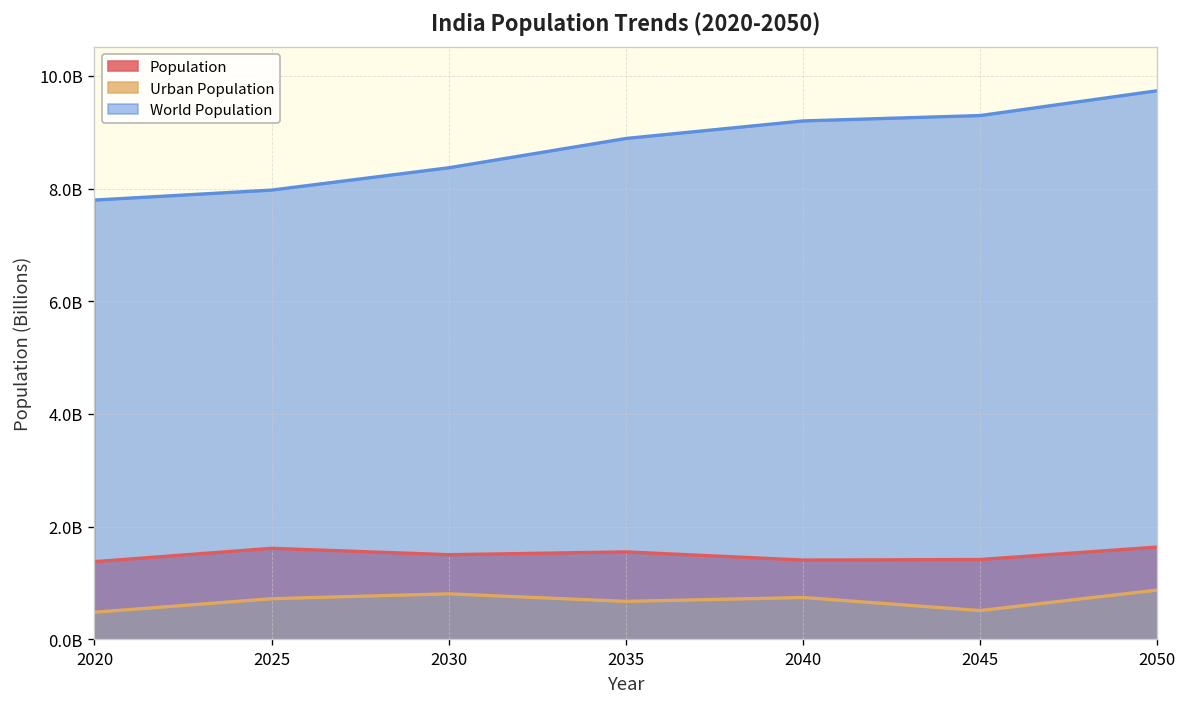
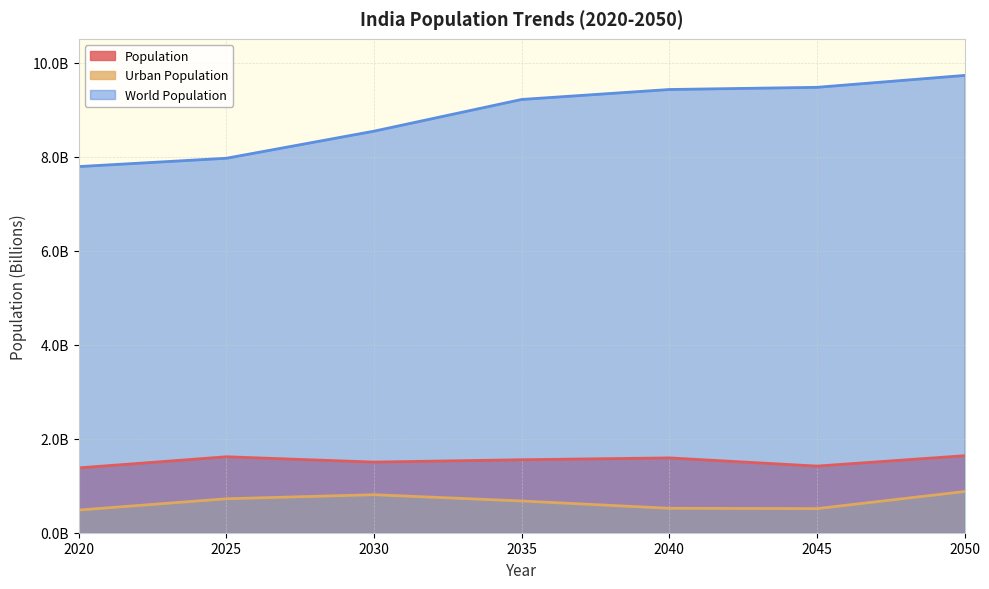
World Population, 2030: 8400000000 -> 8500000000
World Population, 2035: 8900000000 -> 9200000000
Population, 2040: 1400000000 -> 1600000000
Urban Population, 2040: 700000000 -> 500000000
World Population, 2040: 9200000000 -> 9400000000
World Population, 2045: 9300000000 -> 9500000000
